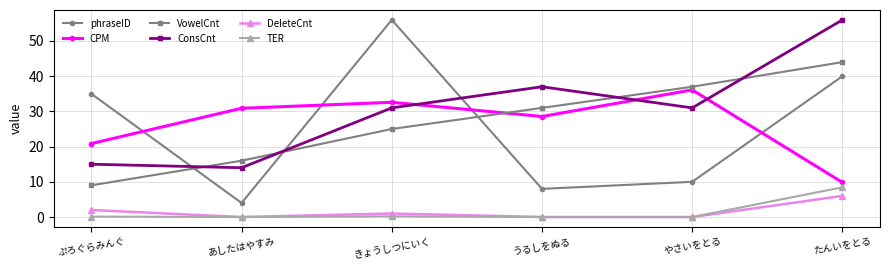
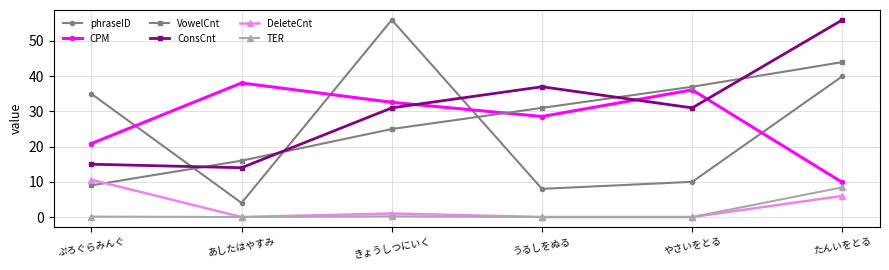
DeleteCnt, ぷろぐらみんぐ: 2 -> 11
CPM, あしたはやすみ: 31 -> 38
